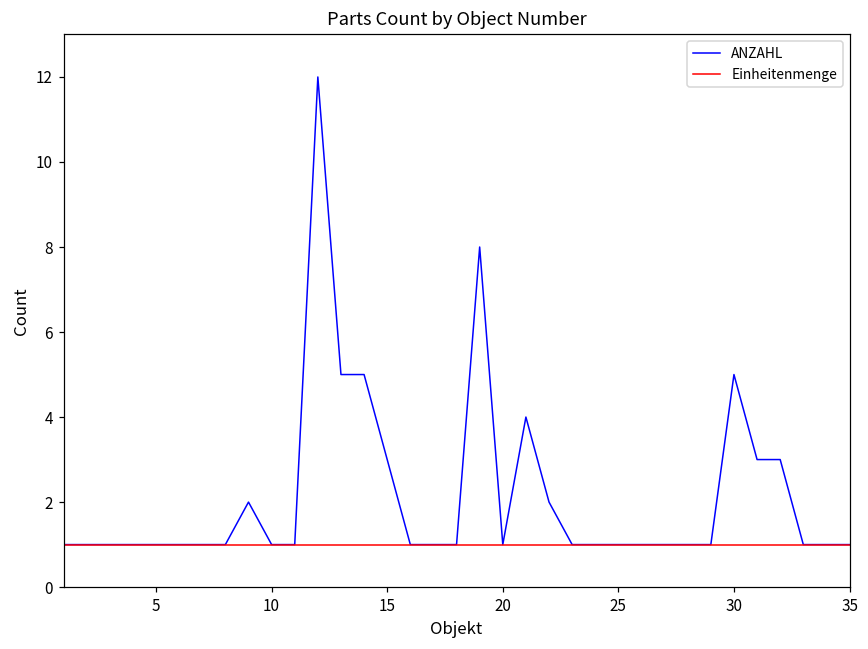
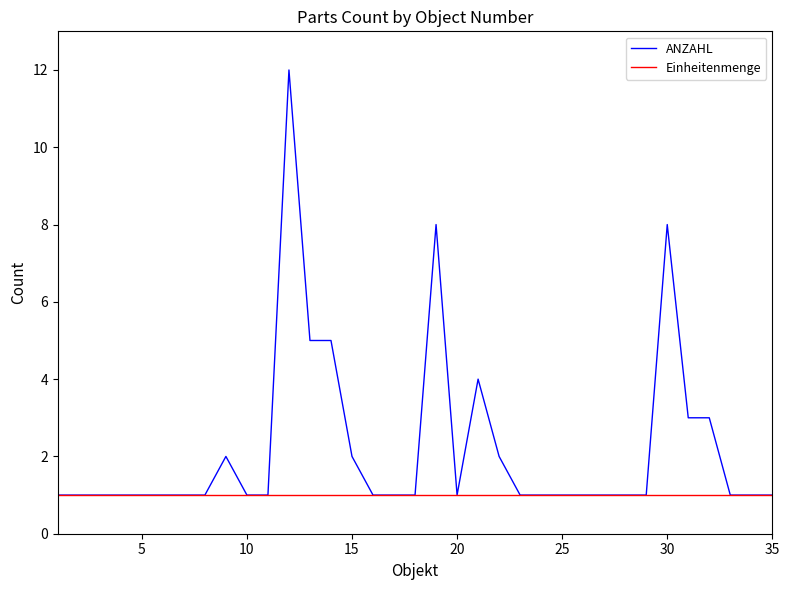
ANZAHL, 15: 3 -> 2
ANZAHL, 30: 5 -> 8
